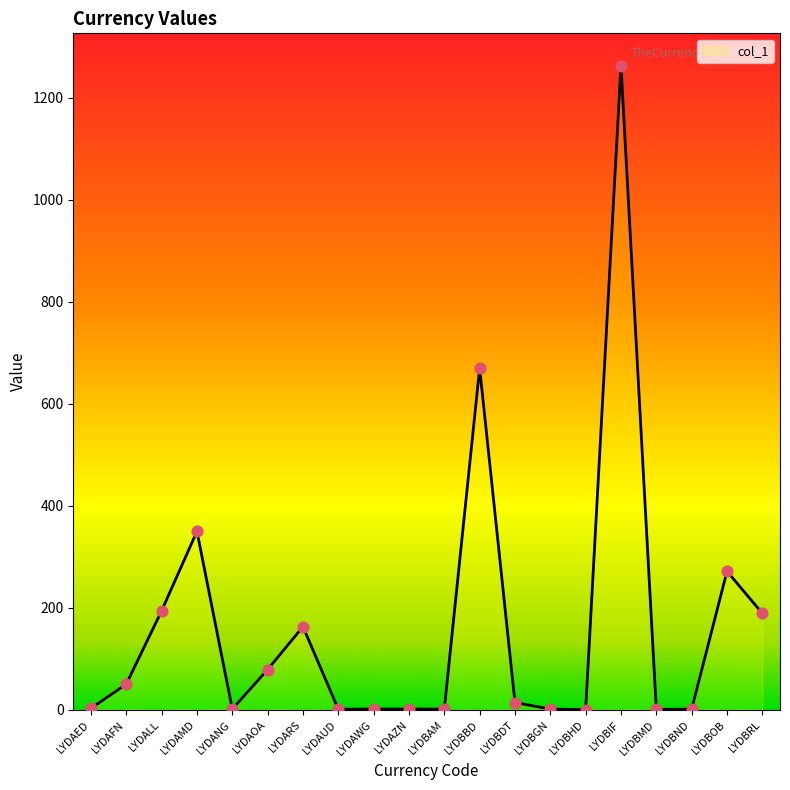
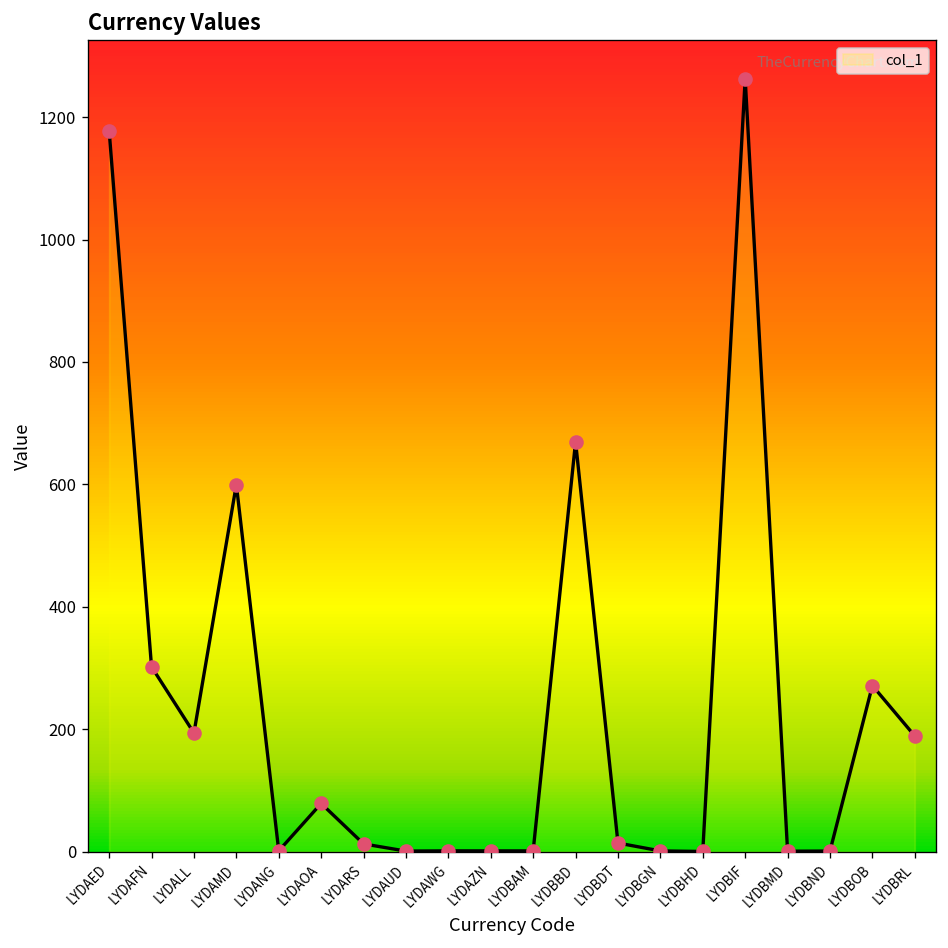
LYDAED: 0 -> 1180
LYDAFN: 50 -> 300
LYDAMD: 350 -> 600
LYDARS: 160 -> 10
